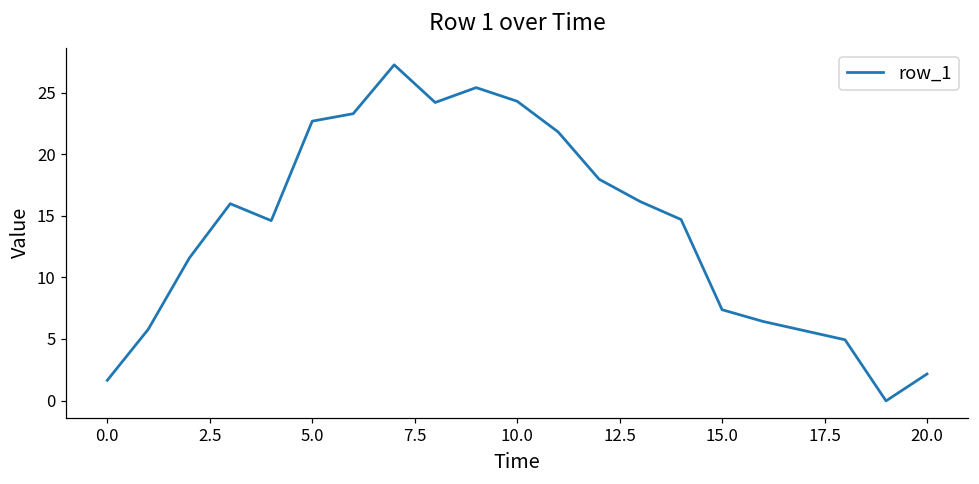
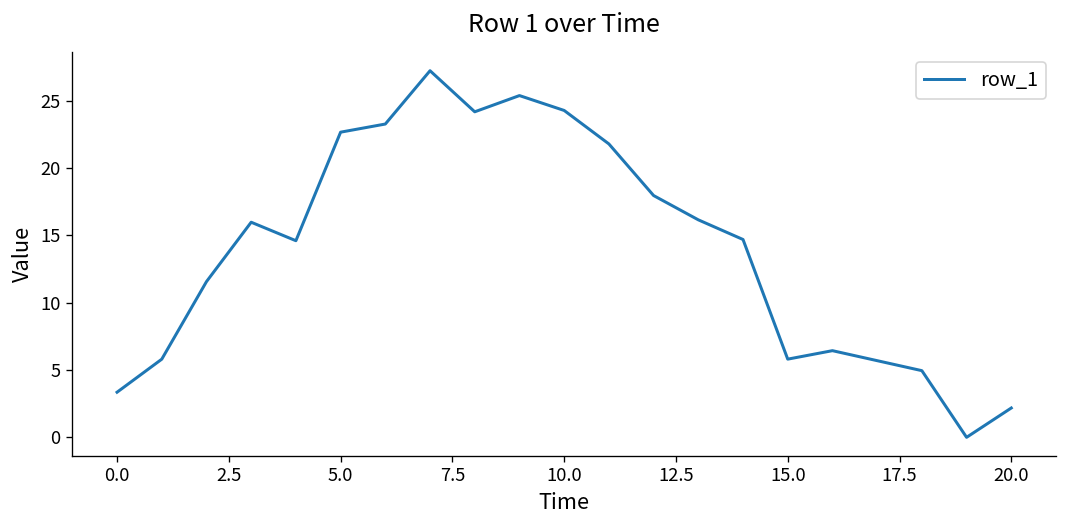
0.0: 1.6 -> 3.3
15.0: 7.4 -> 5.8
